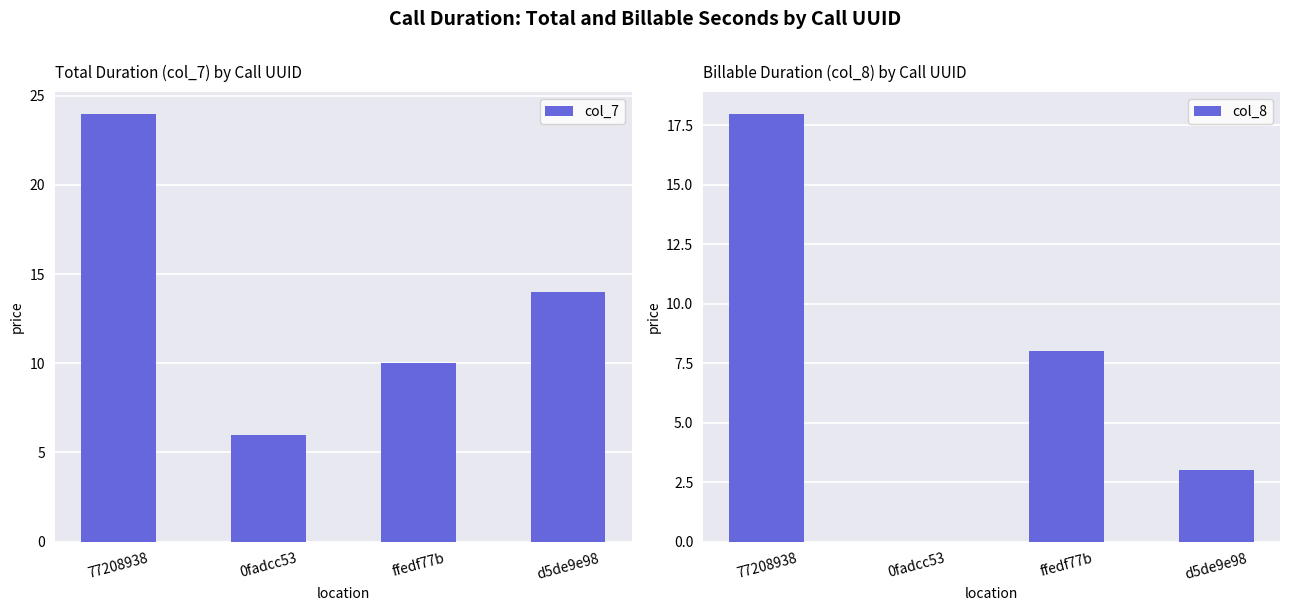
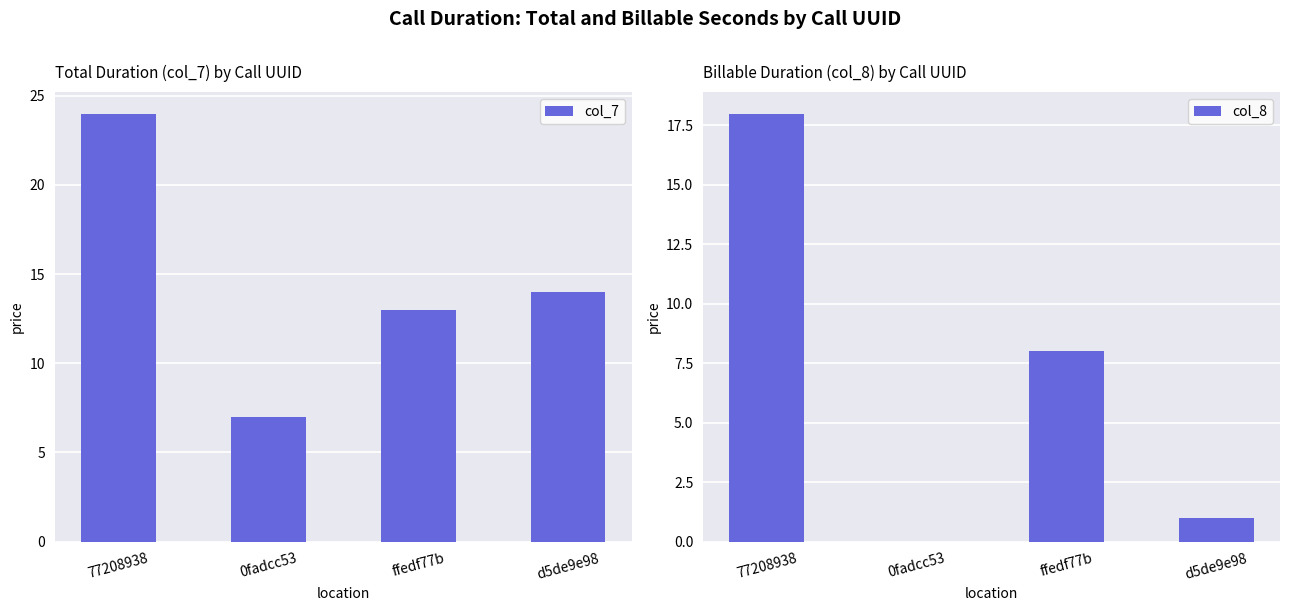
Total Duration (col_7) by Call UUID, 0fadcc53: 6 -> 7
Total Duration (col_7) by Call UUID, ffedf77b: 10 -> 13
Billable Duration (col_8) by Call UUID, d5de9e98: 3 -> 1
